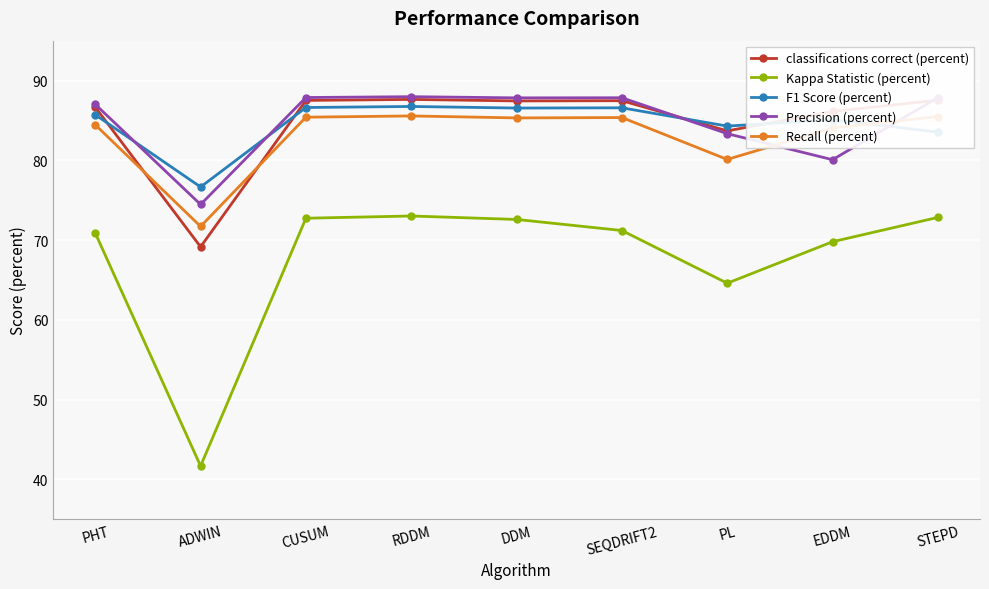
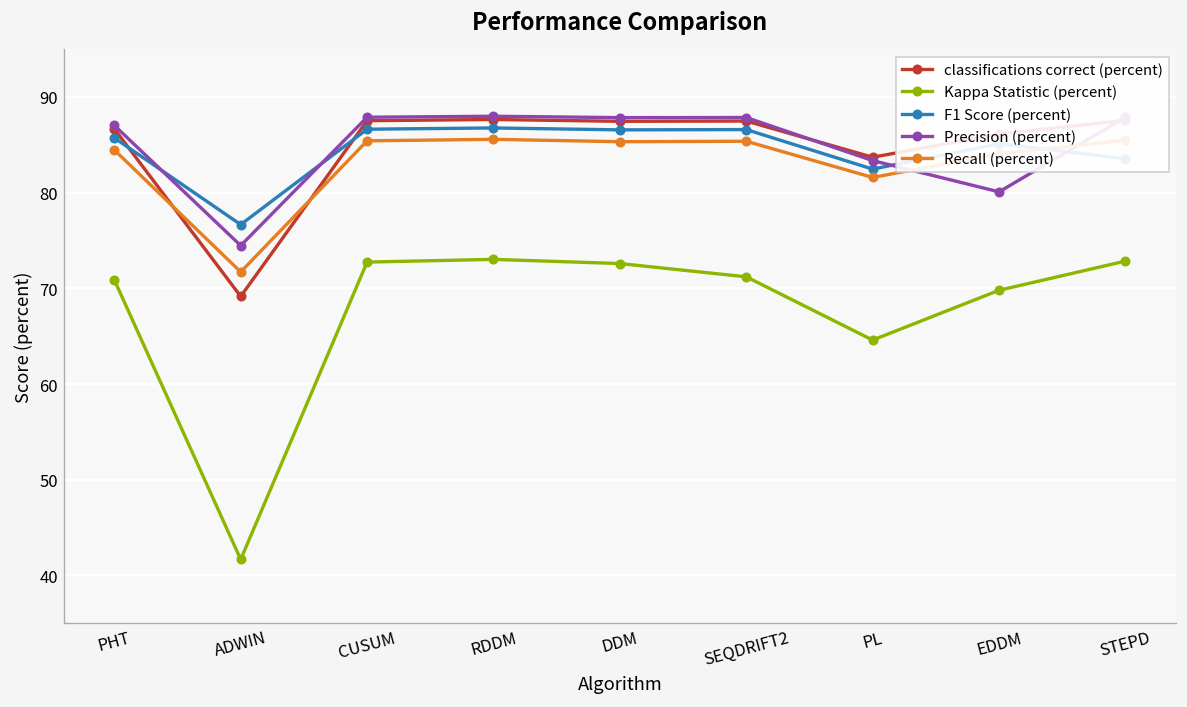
F1 Score (percent), PL: 84 -> 82
Recall (percent), PL: 80 -> 82
